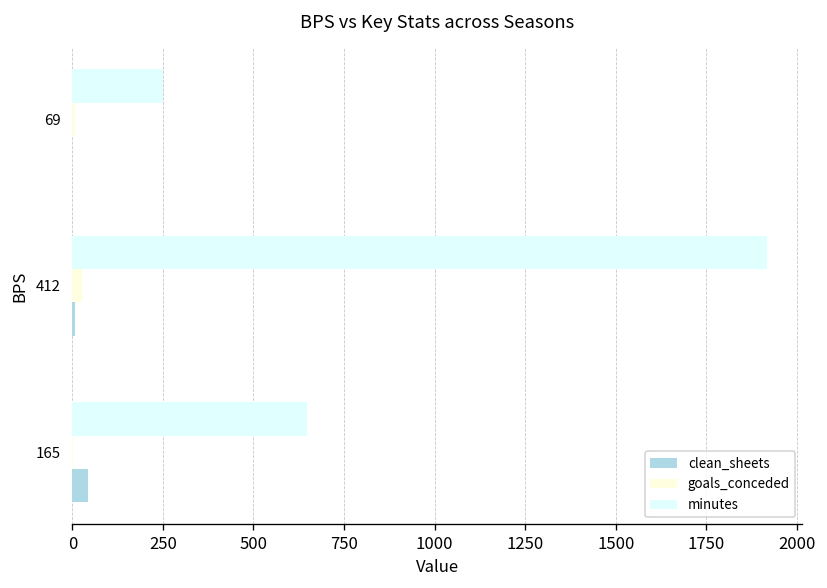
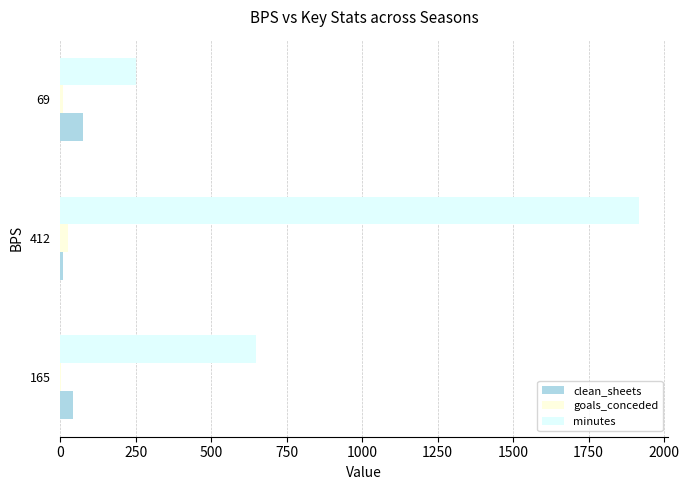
clean_sheets, 69: 0 -> 80
